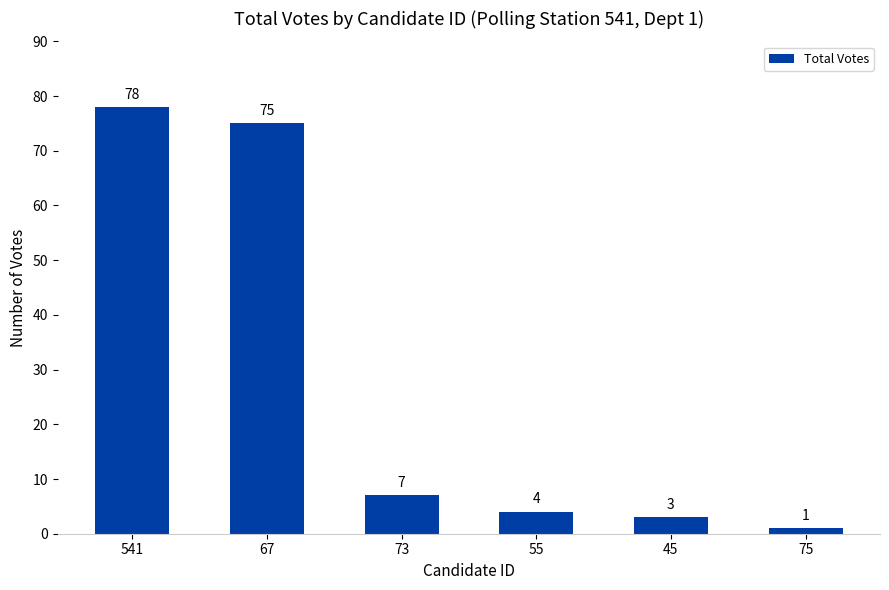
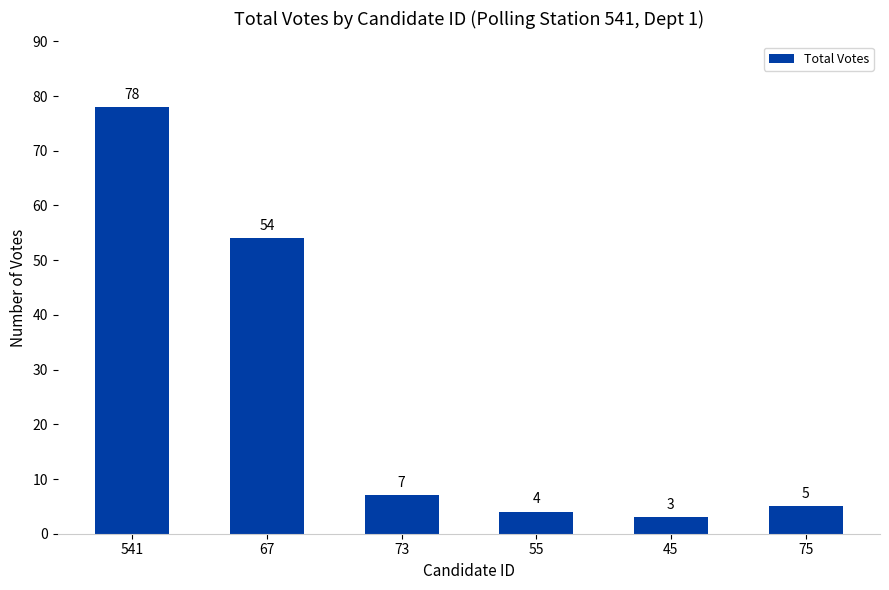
67: 75 -> 54
75: 1 -> 5
